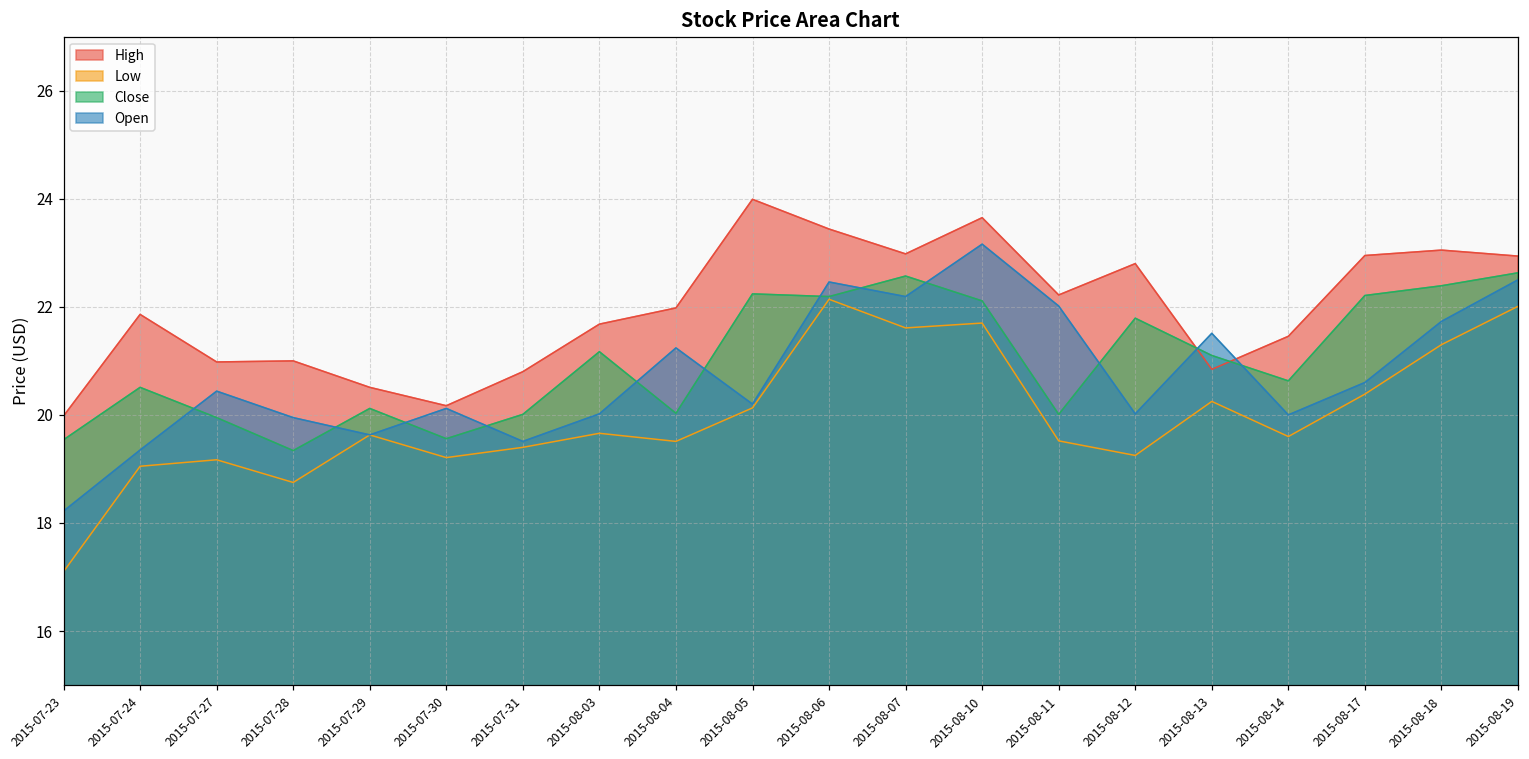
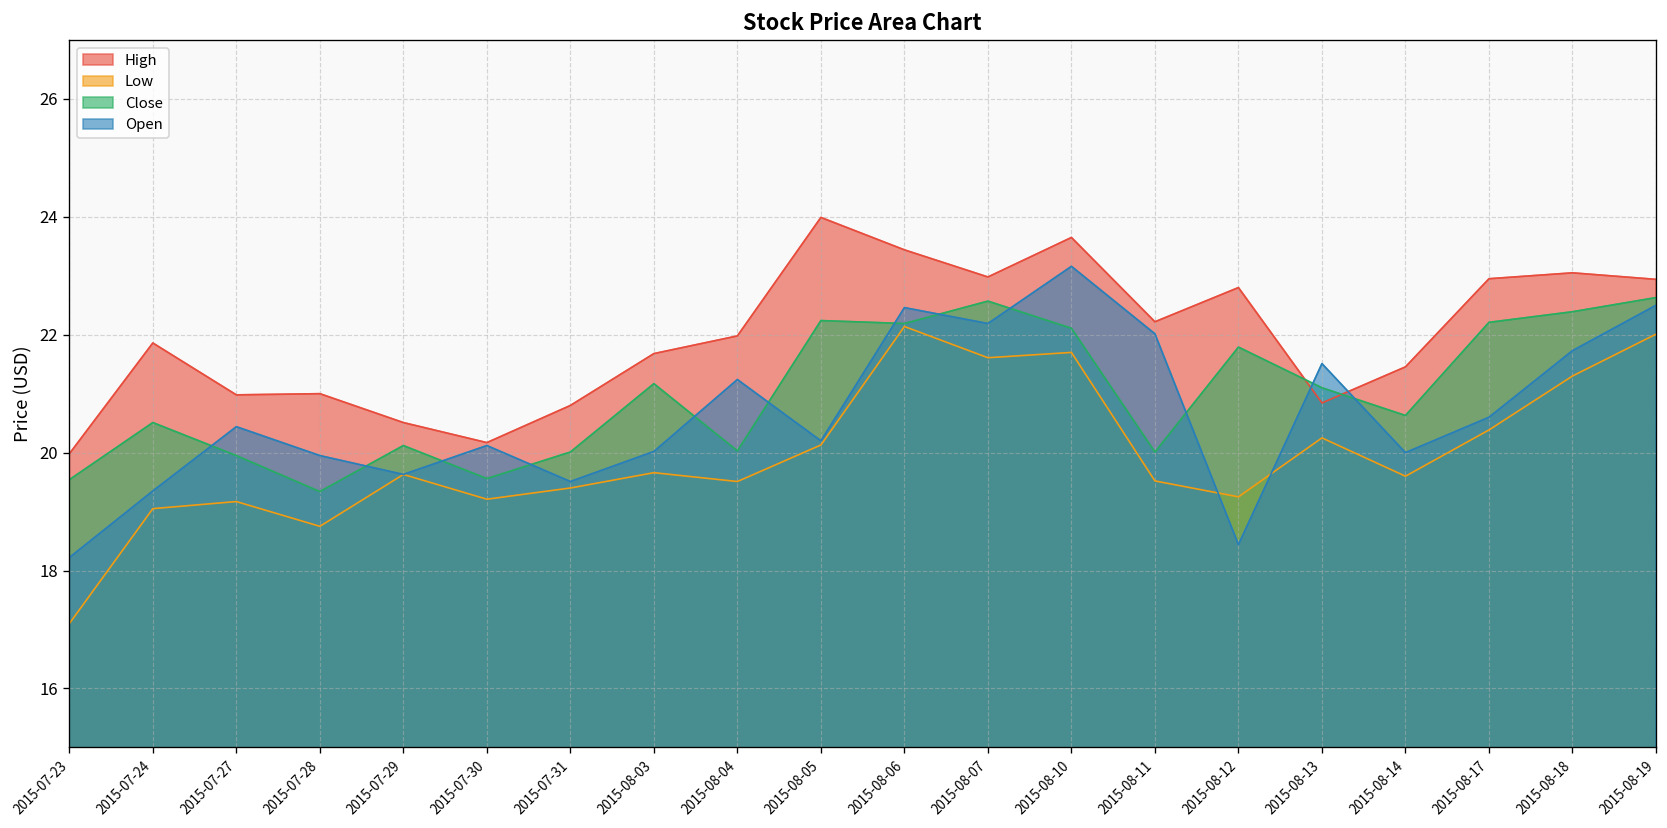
Open, 2015-08-12: 20.0 -> 18.4
